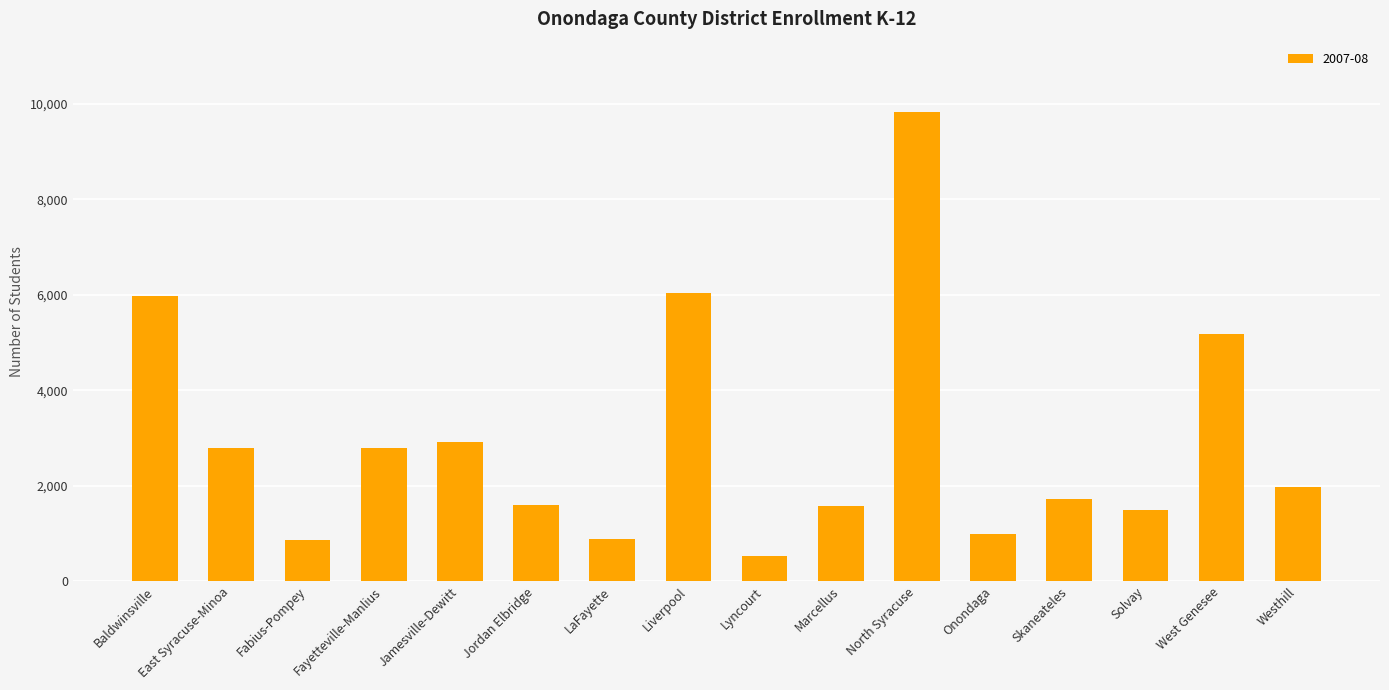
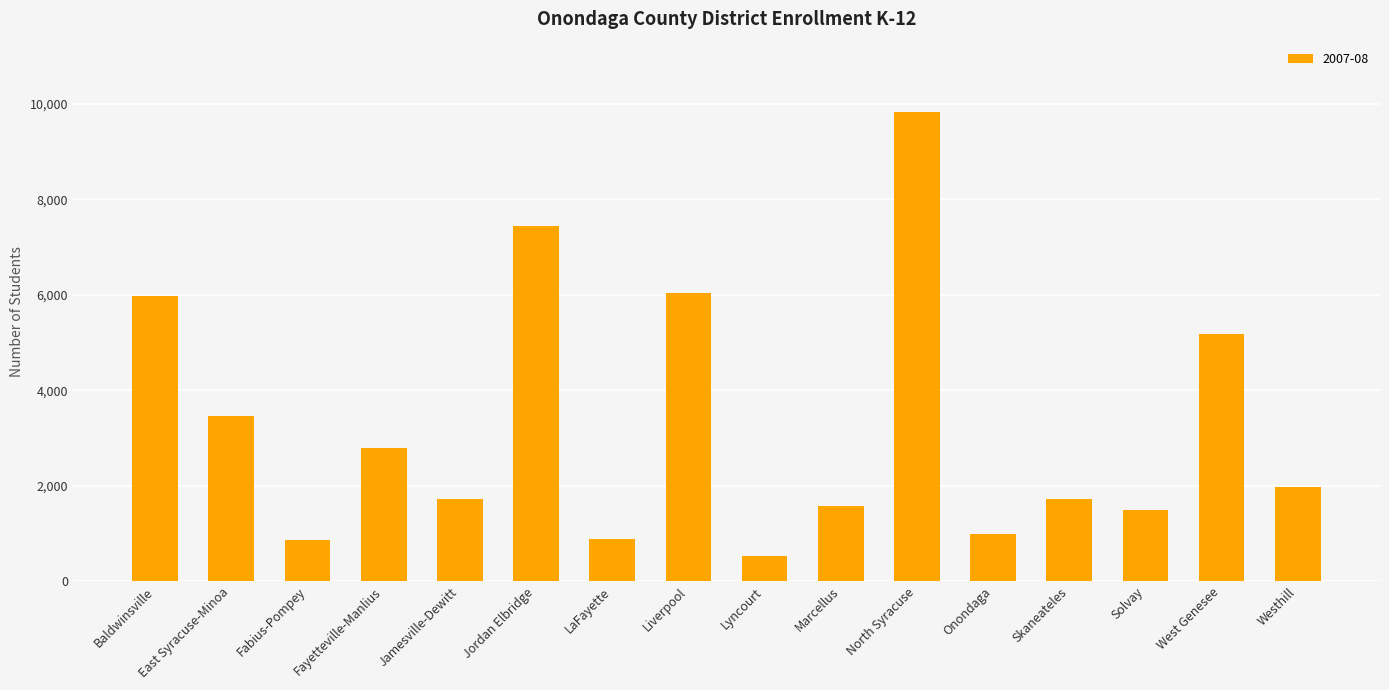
East Syracuse-Minoa: 2,800 -> 3,500
Jamesville-Dewitt: 2,900 -> 1,700
Jordan Elbridge: 1,600 -> 7,400
